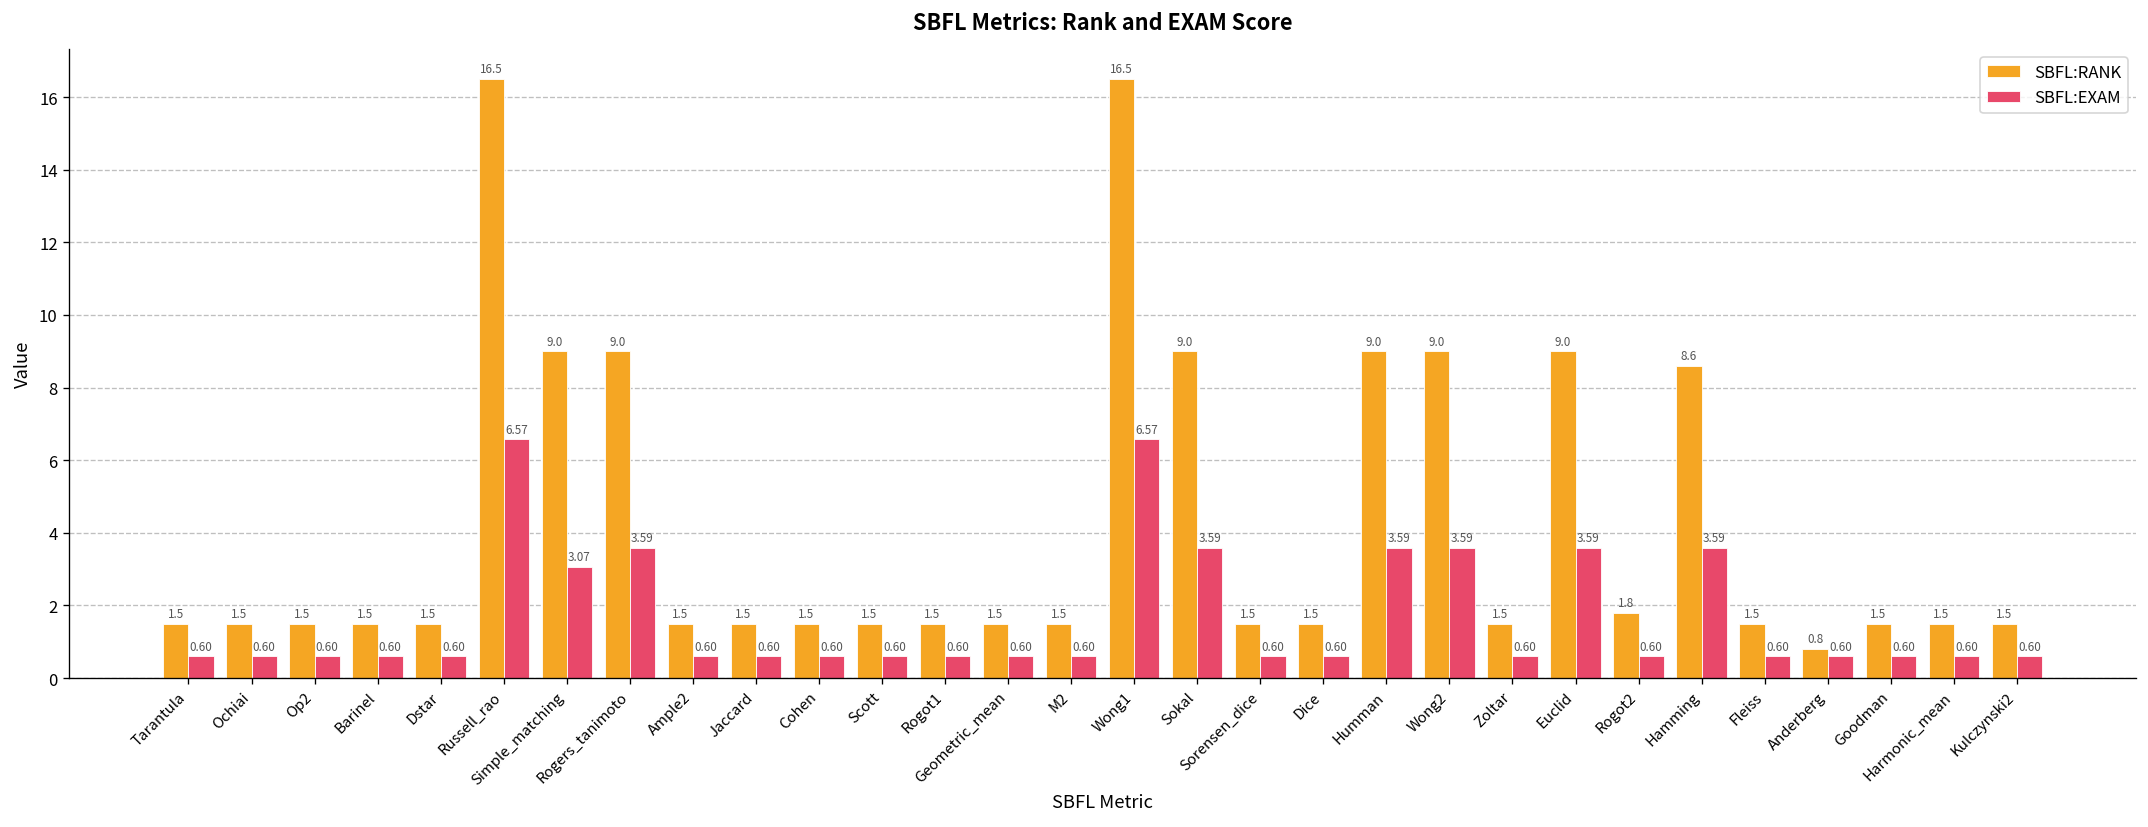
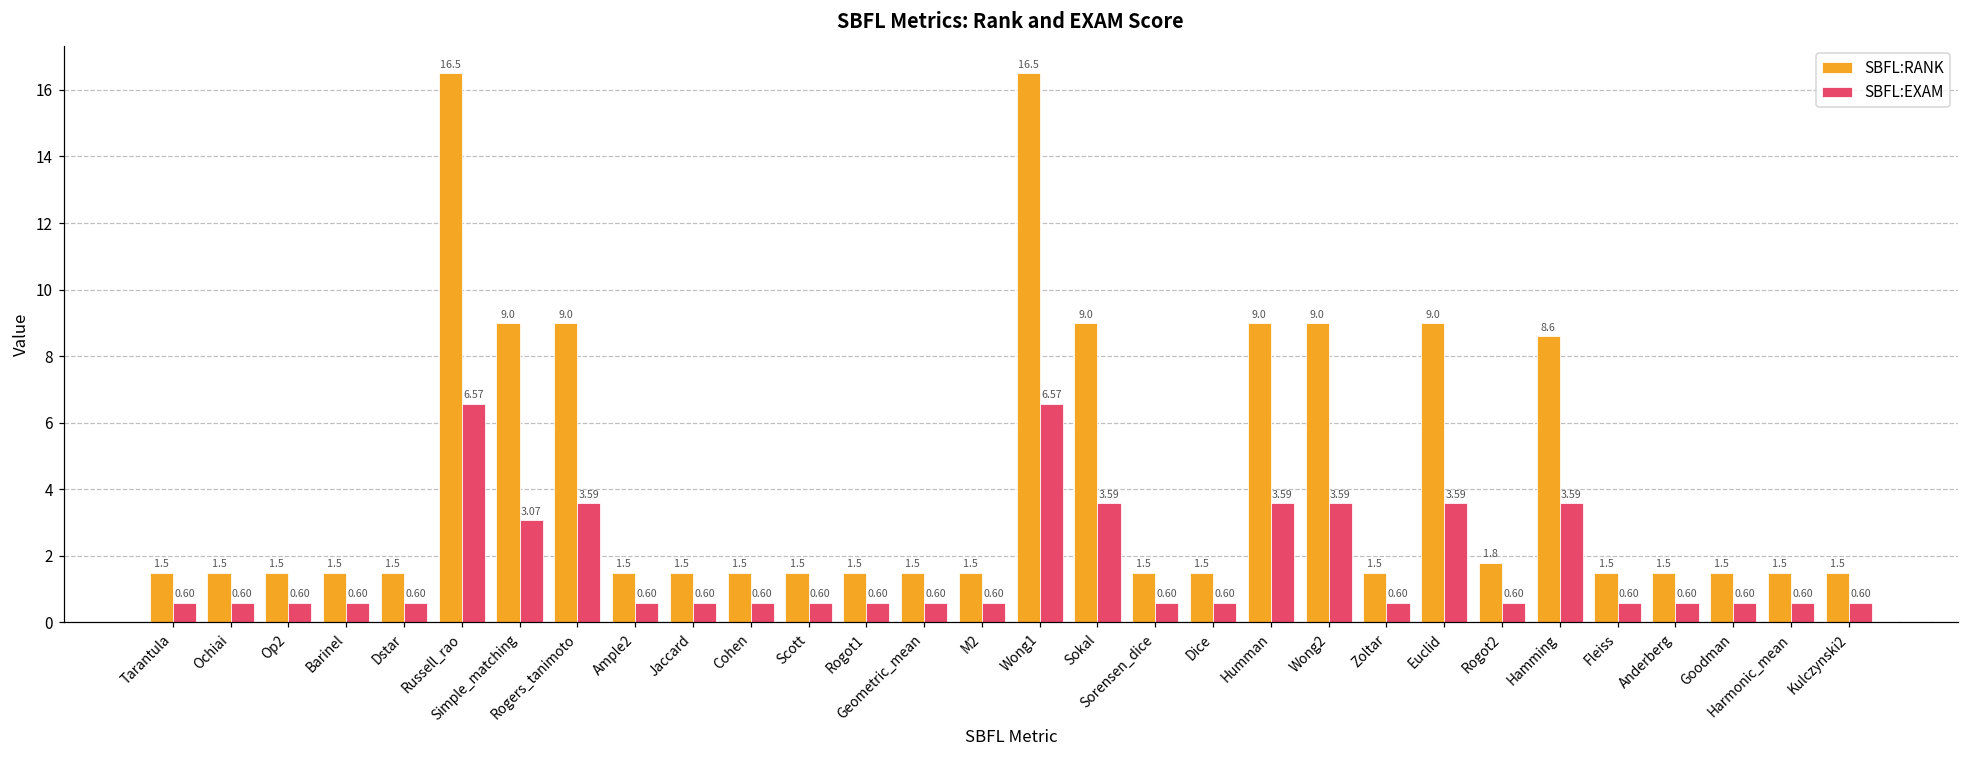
SBFL:RANK, Anderberg: 0.8 -> 1.5
